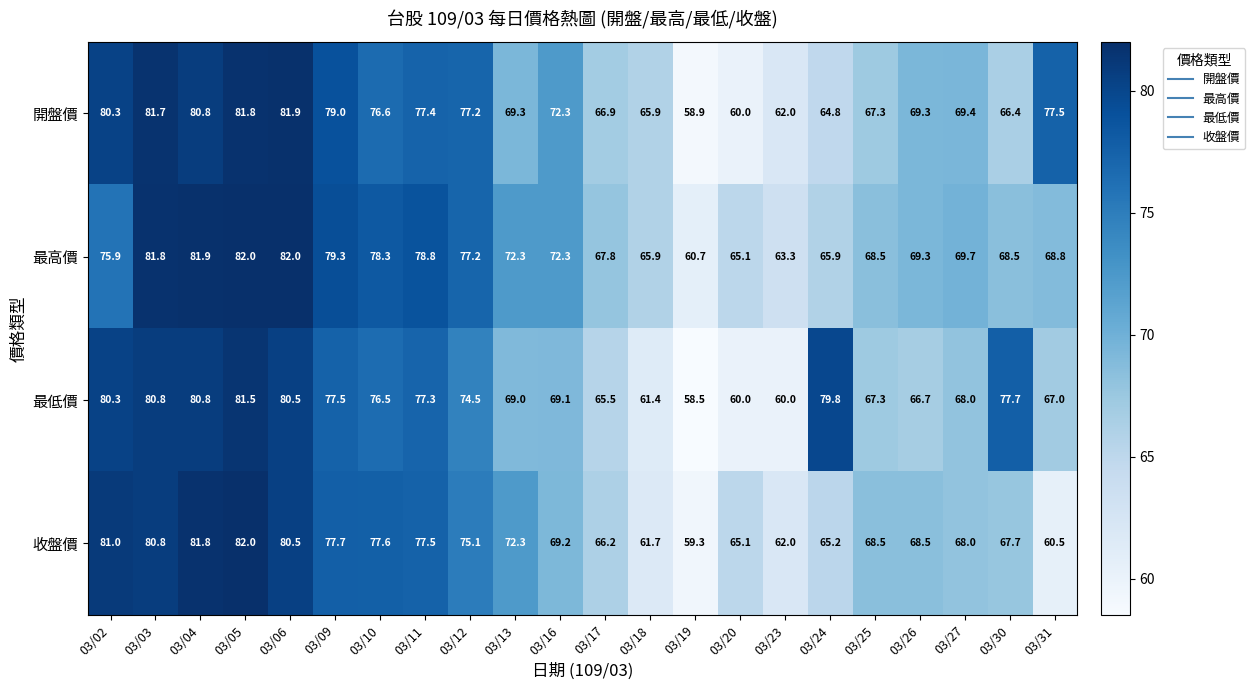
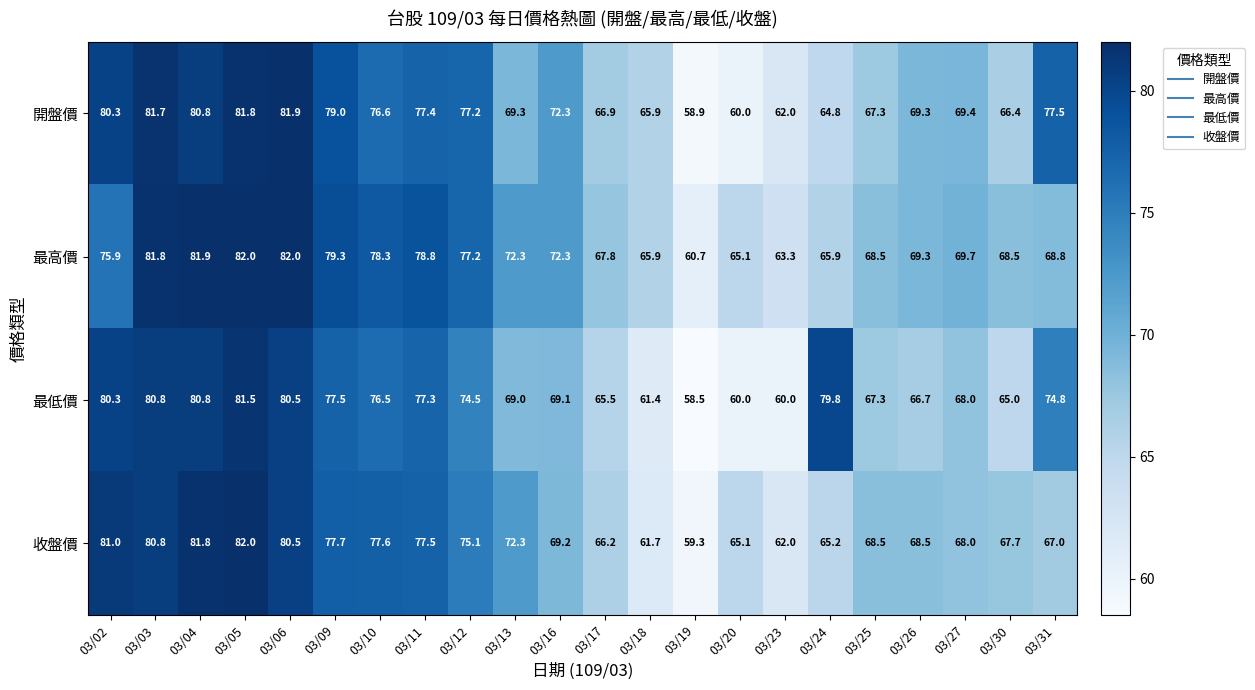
最低價, 03/30: 77.7 -> 65.0
最低價, 03/31: 67.0 -> 74.8
收盤價, 03/31: 60.5 -> 67.0
